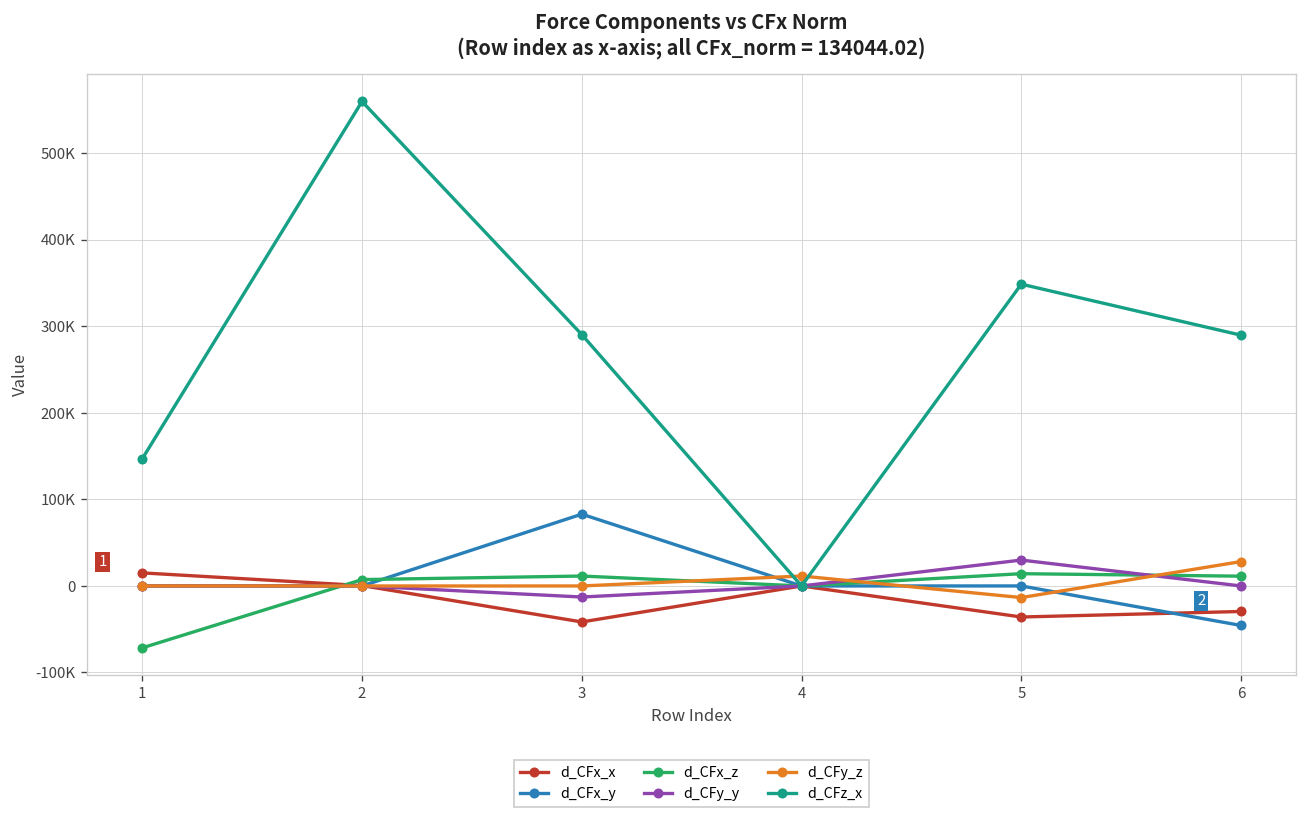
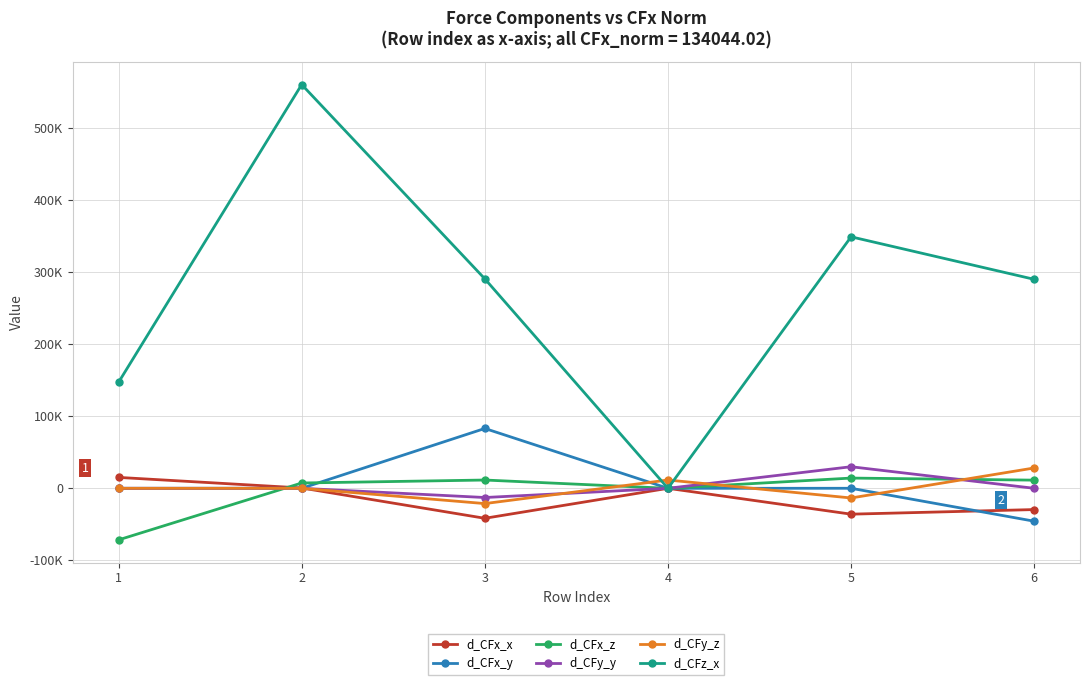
d_CFy_z, 3: 0 -> -20000
